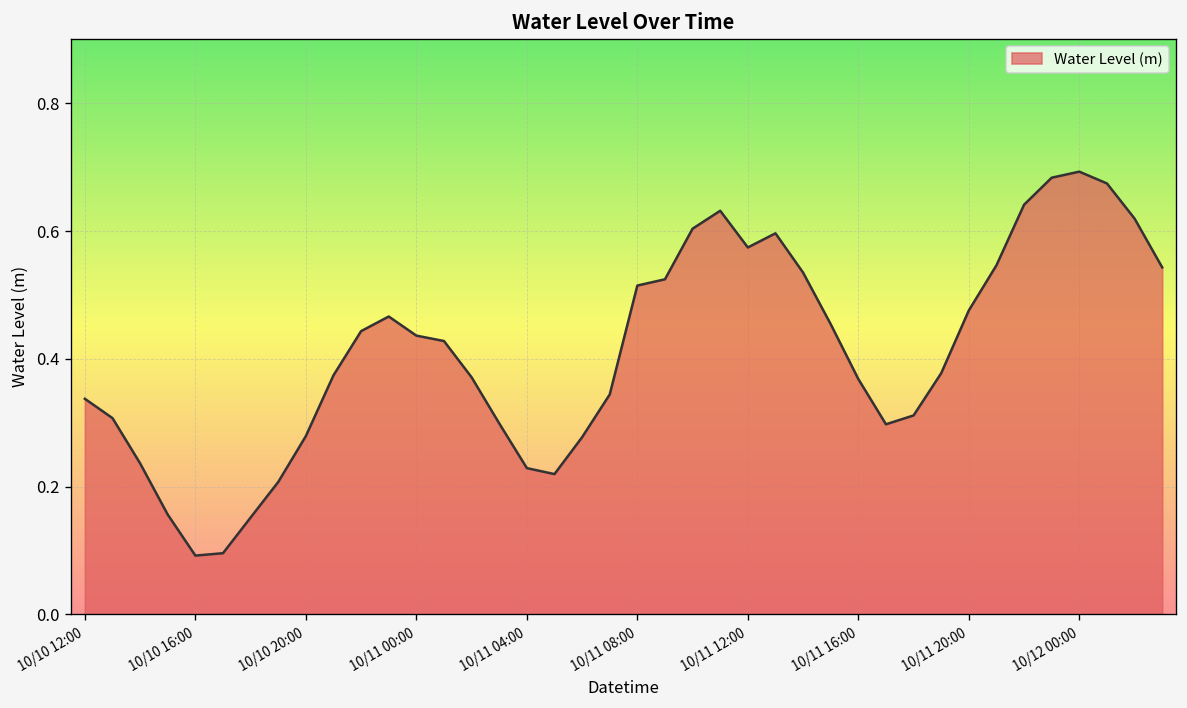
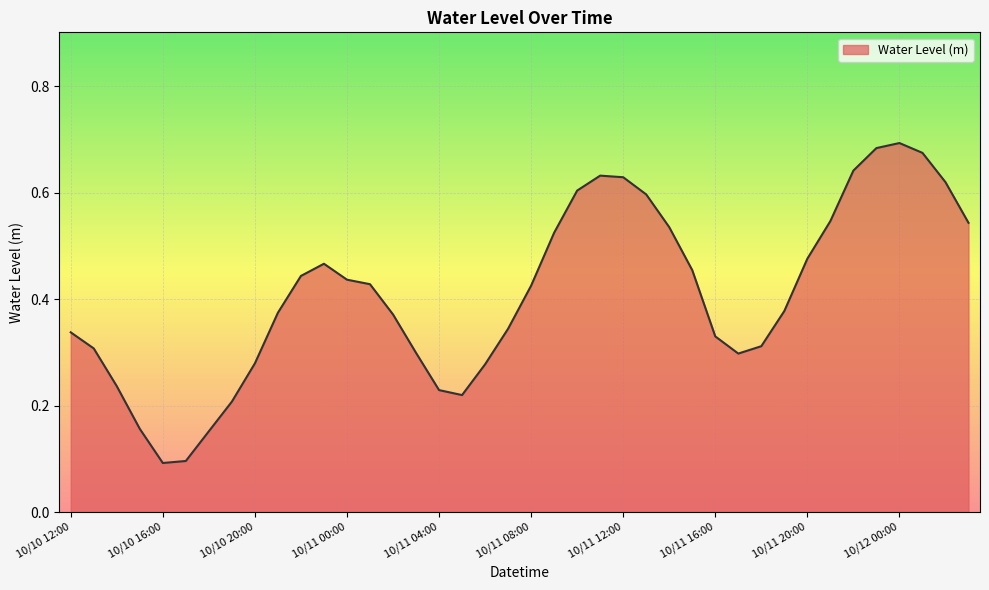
10/11 08:00: 0.51 -> 0.43
10/11 12:00: 0.57 -> 0.63
10/11 16:00: 0.37 -> 0.33
